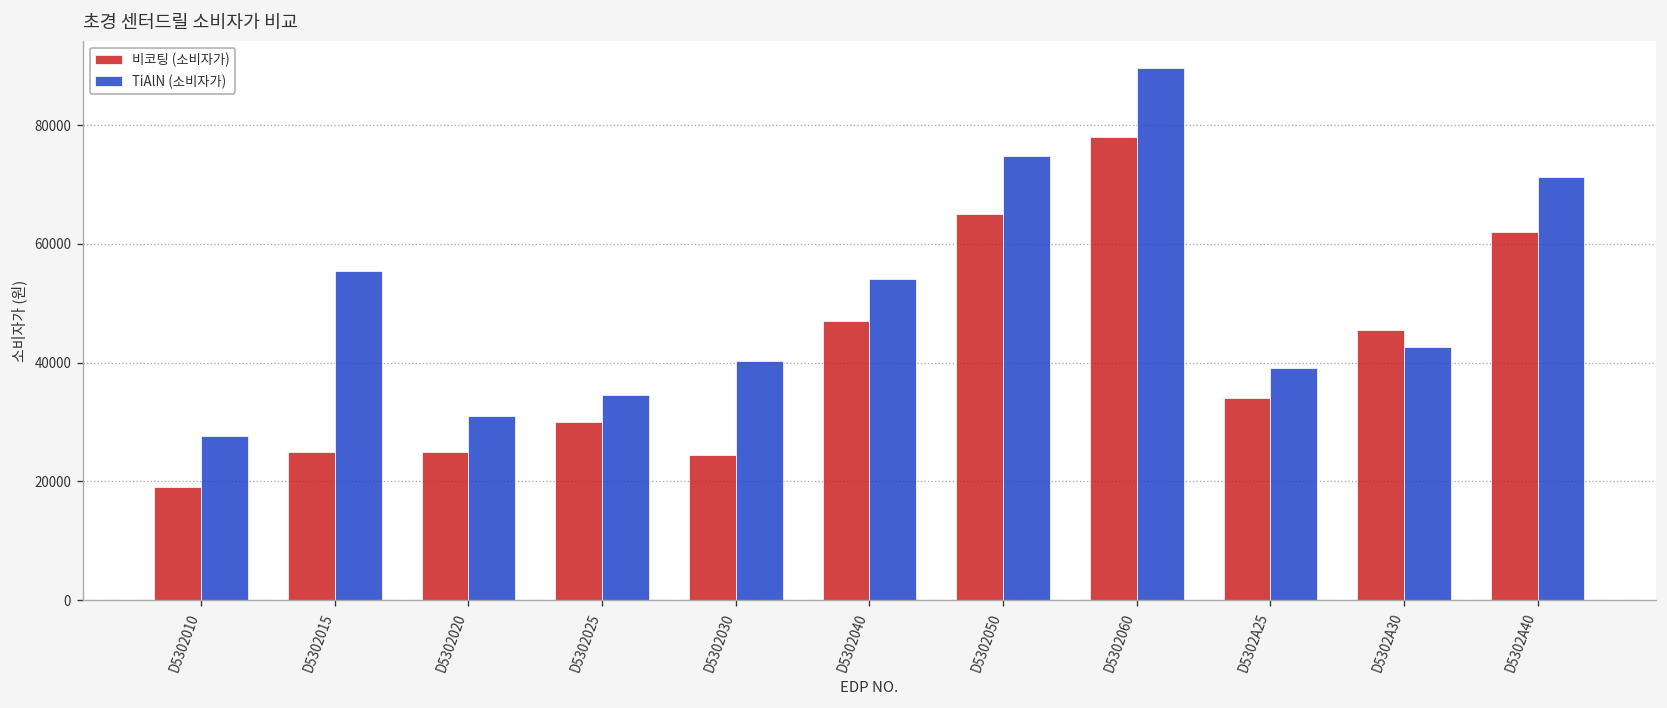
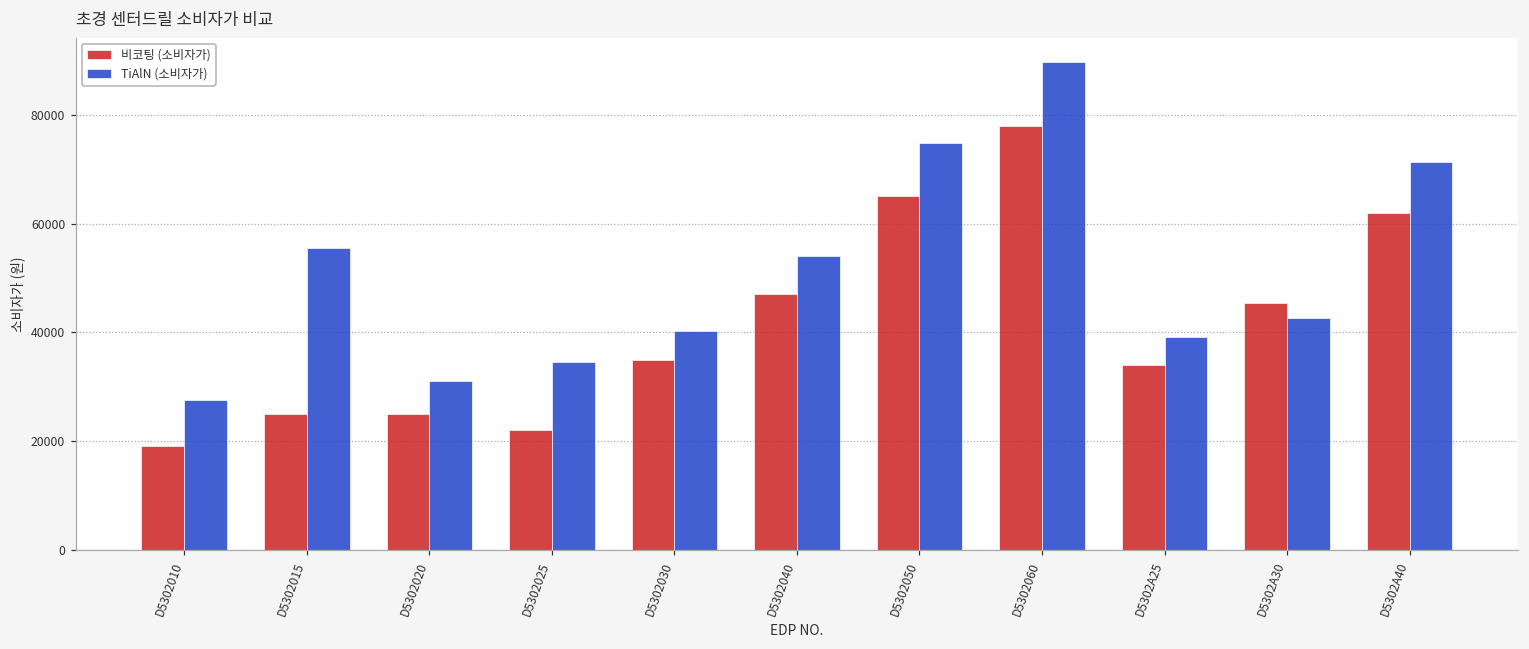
비코팅 (소비자가), D5302025: 30000 -> 22000
비코팅 (소비자가), D5302030: 24000 -> 35000
